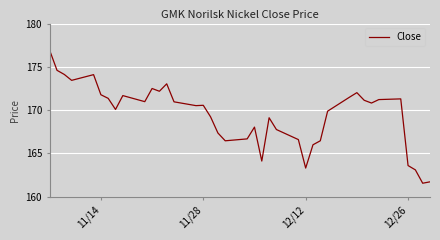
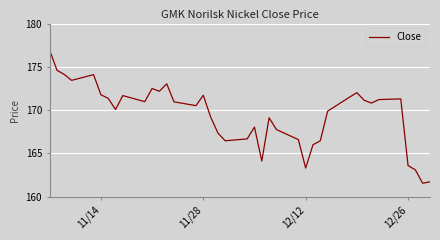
11/28: 171 -> 172
